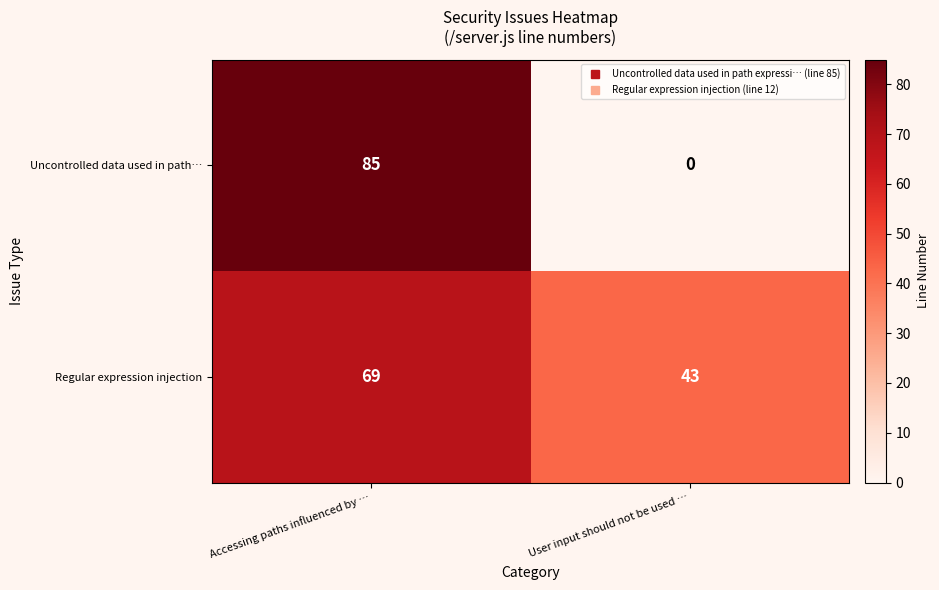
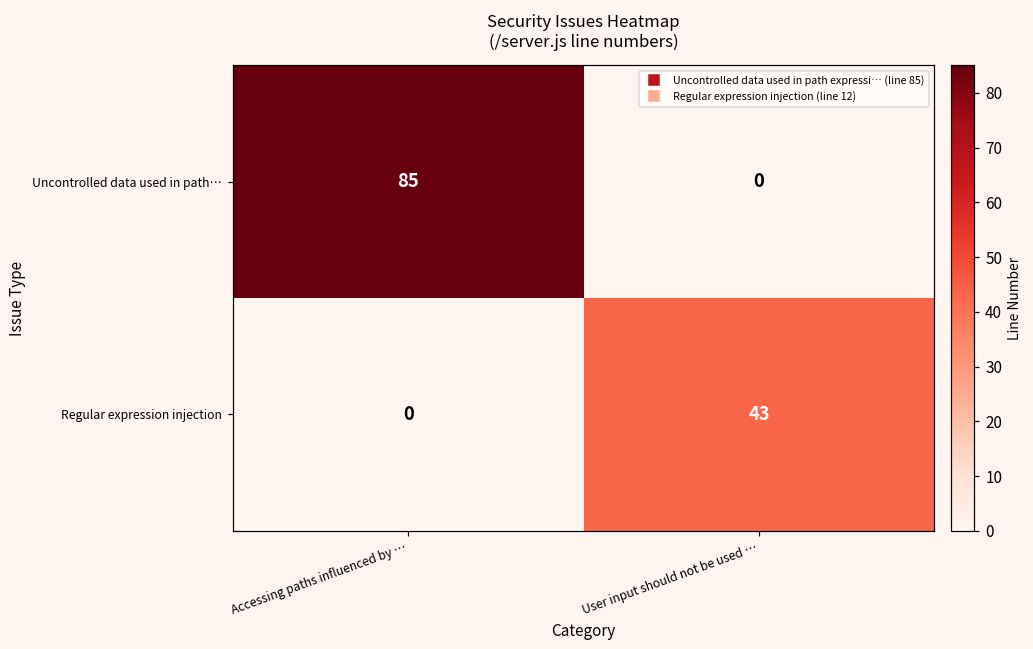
Regular expression injection, Accessing paths influenced by …: 69 -> 0
